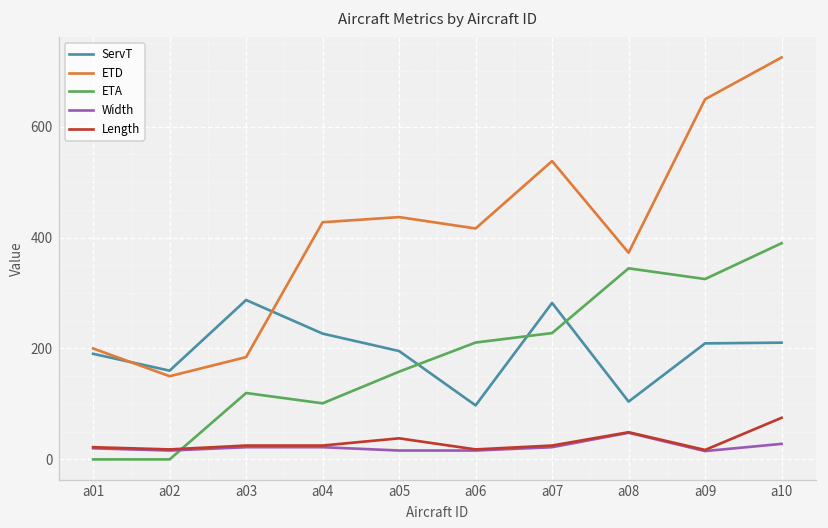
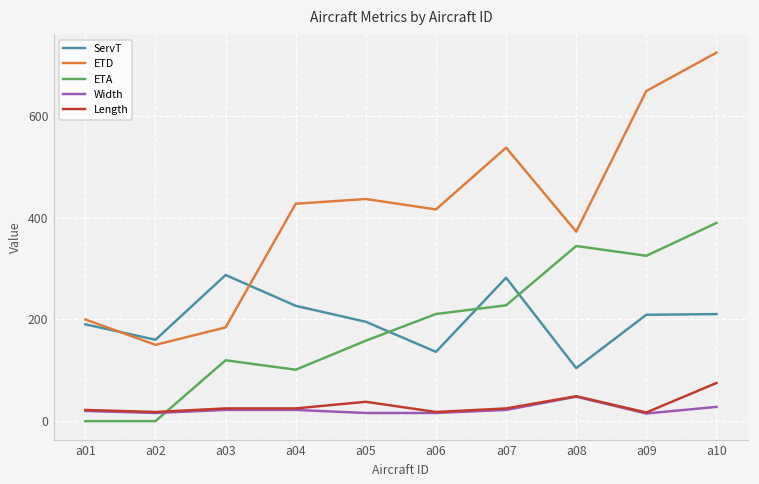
ServT, a06: 100 -> 140
